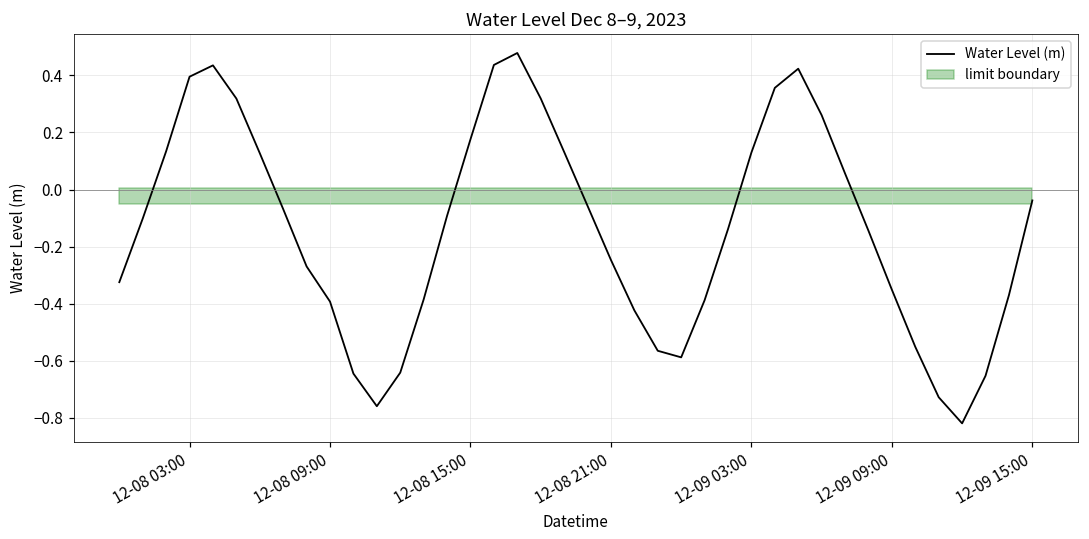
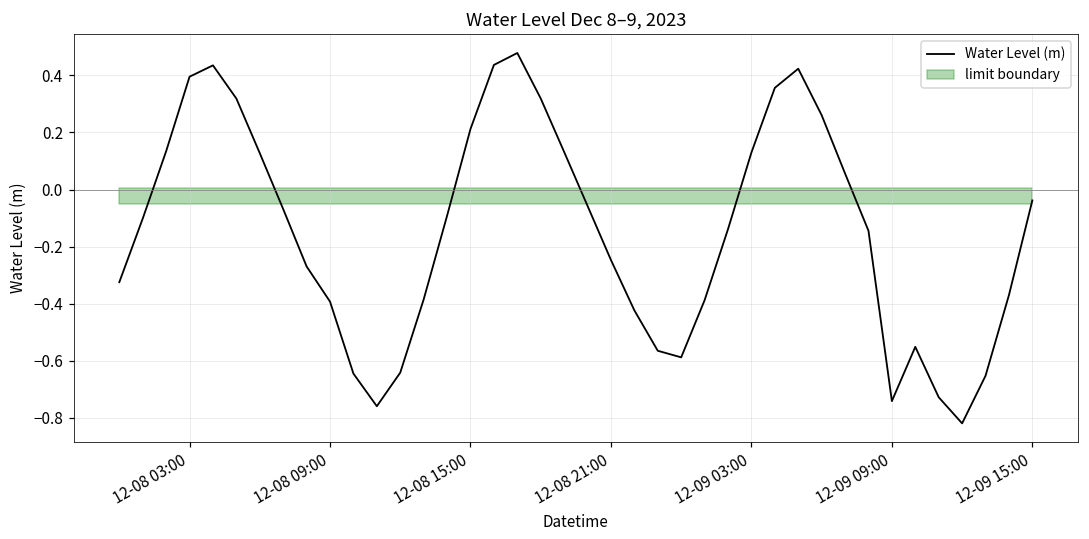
Water Level (m), 12-08 15:00: 0.18 -> 0.21
Water Level (m), 12-09 09:00: -0.35 -> -0.74
